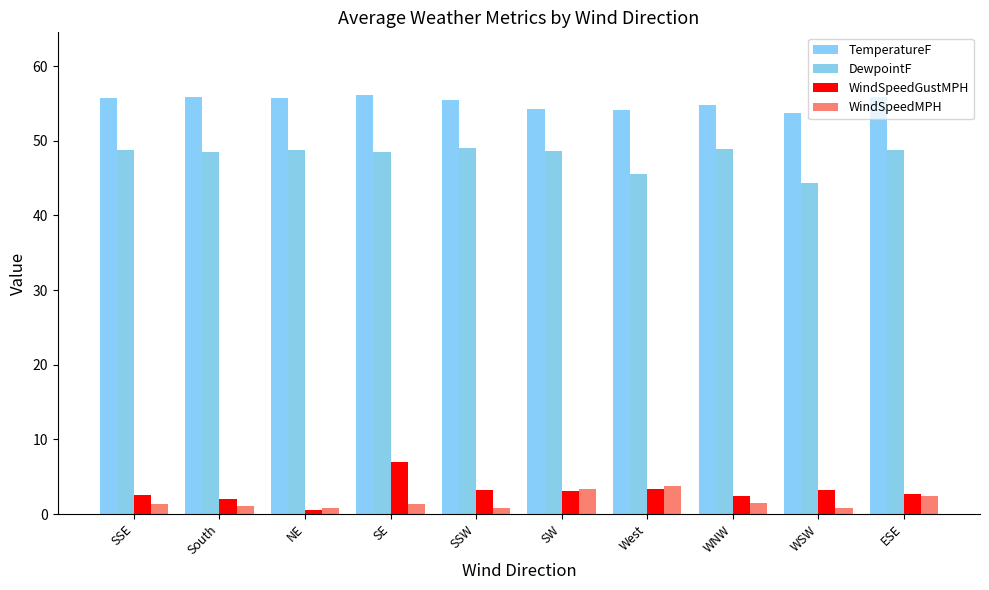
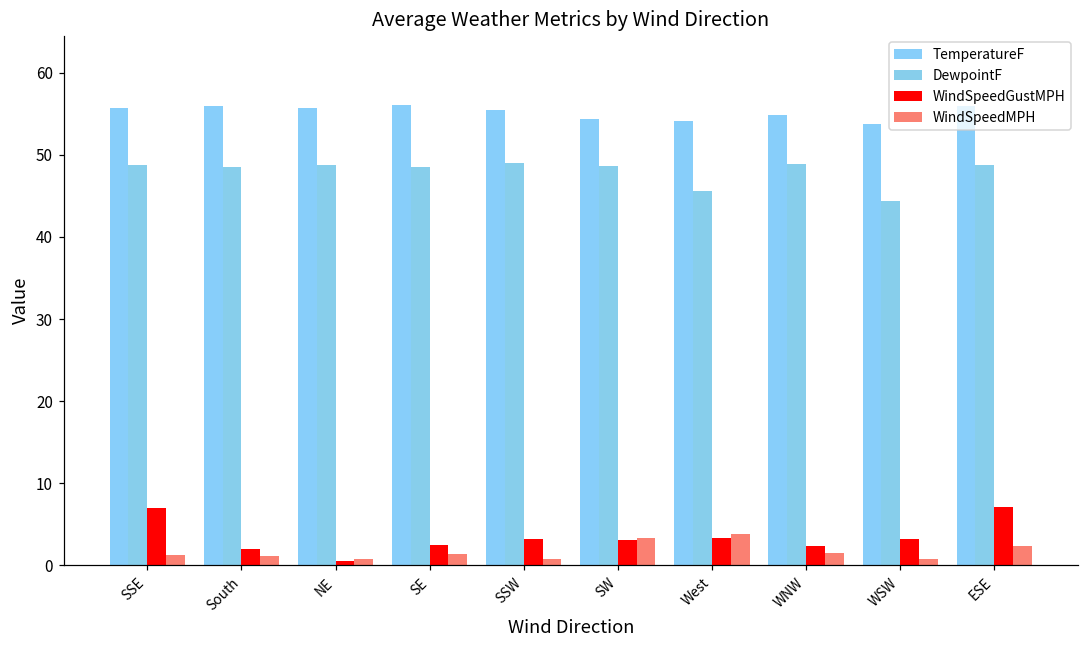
WindSpeedGustMPH, SSE: 3 -> 7
WindSpeedGustMPH, SE: 7 -> 3
WindSpeedGustMPH, ESE: 3 -> 7
